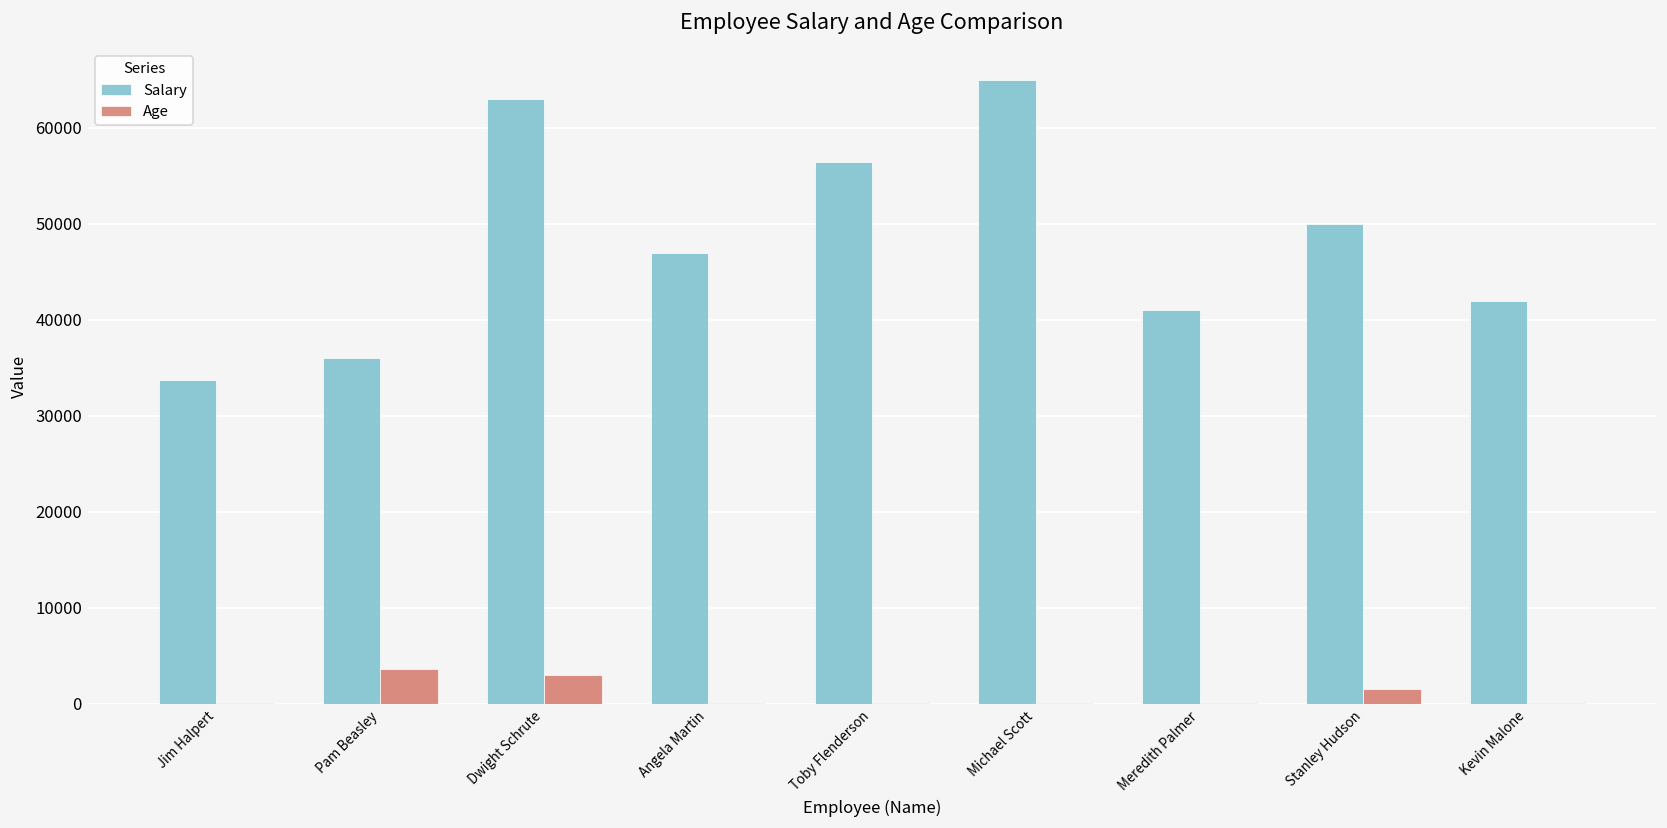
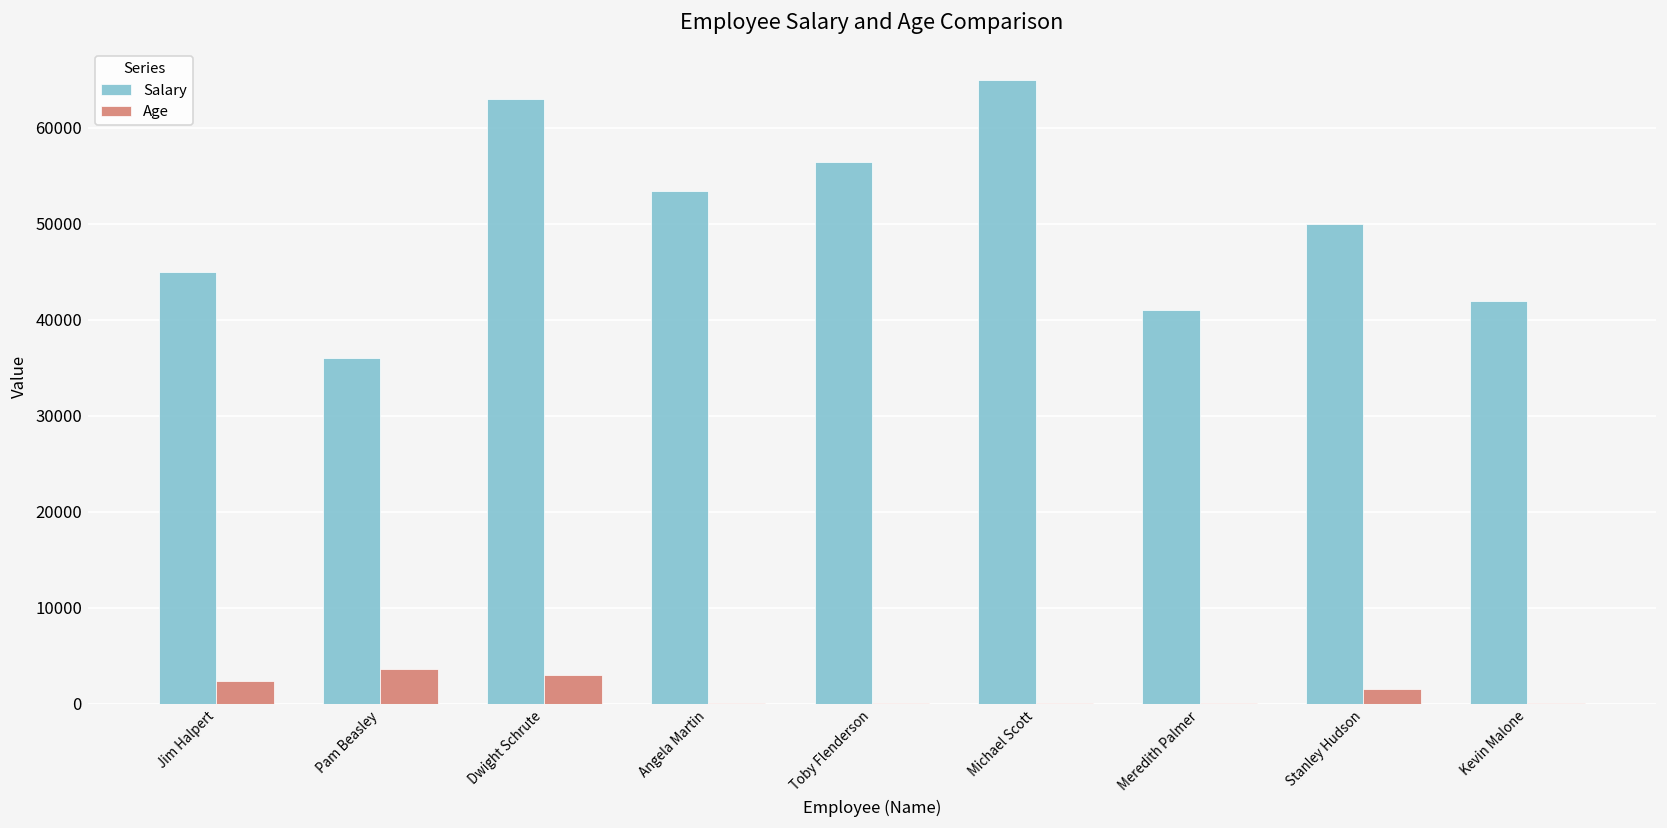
Salary, Jim Halpert: 34000 -> 45000
Age, Jim Halpert: 0 -> 2000
Salary, Angela Martin: 47000 -> 53000
